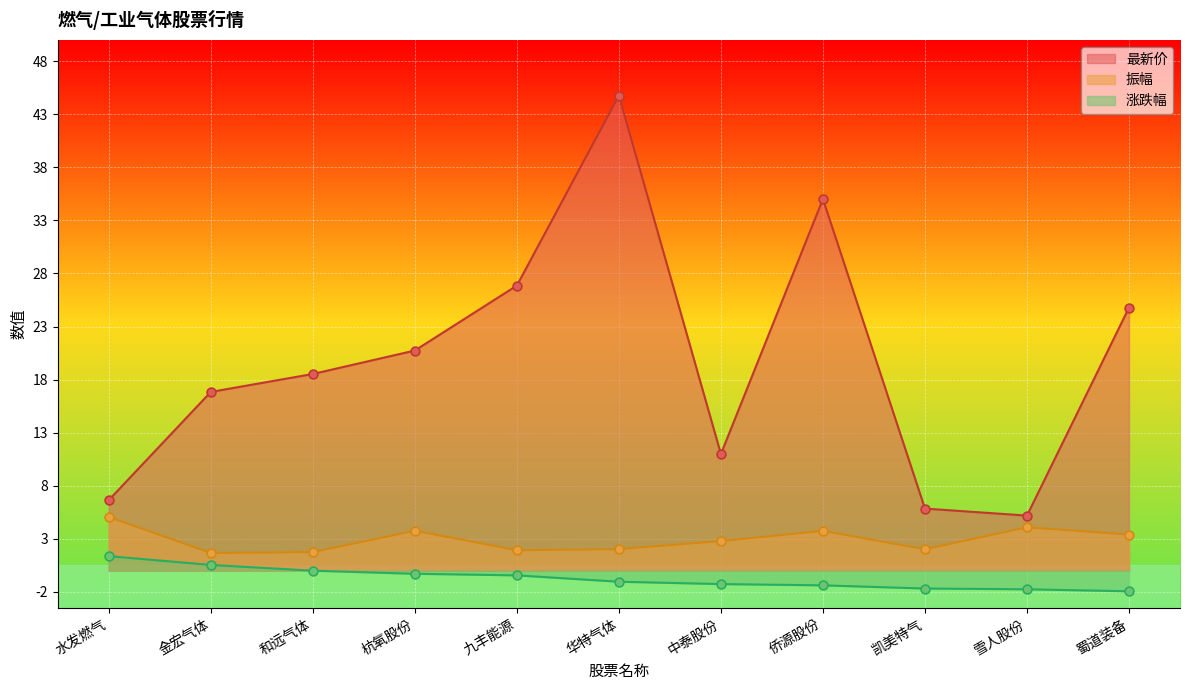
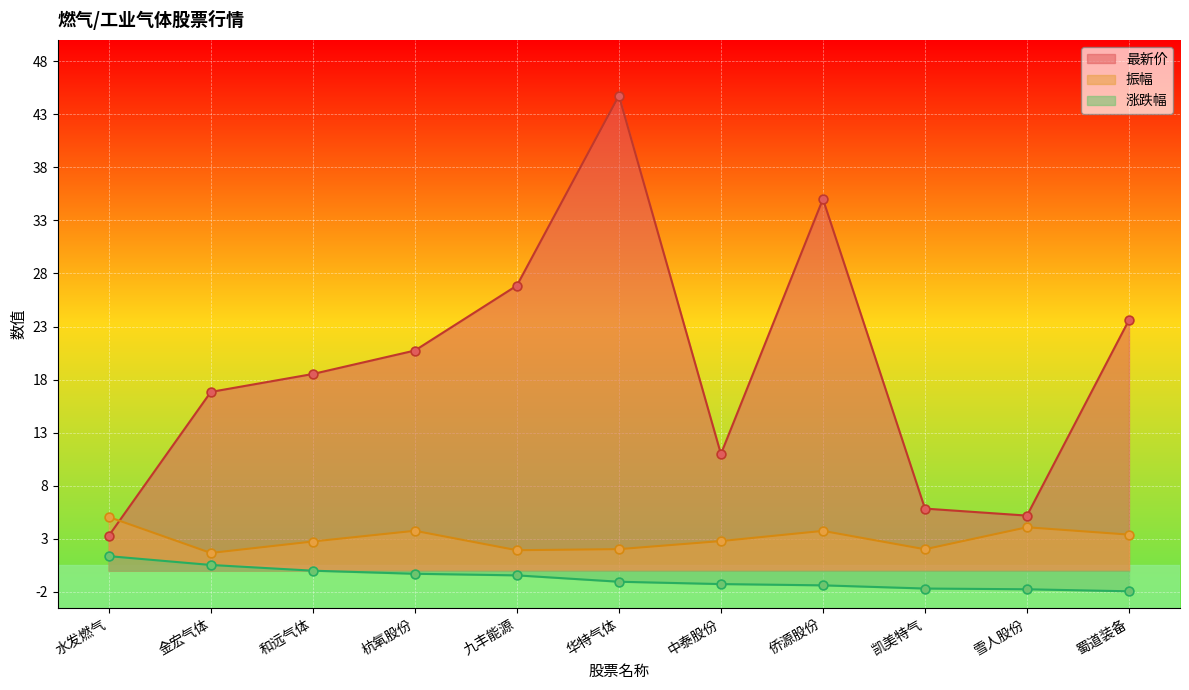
最新价, 水发燃气: 6.7 -> 3.3
振幅, 和远气体: 1.8 -> 2.8
最新价, 蜀道装备: 24.8 -> 23.6
